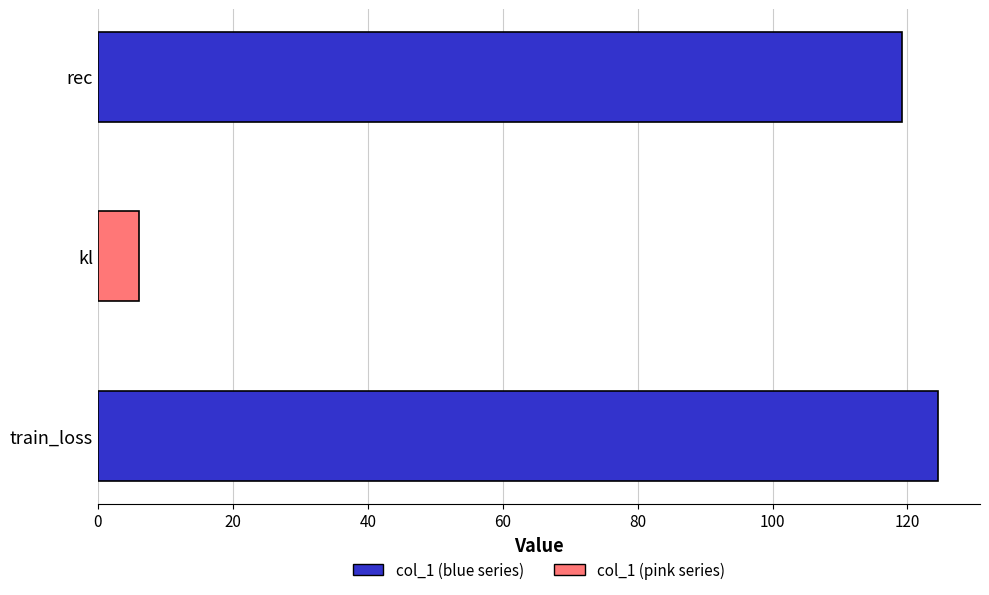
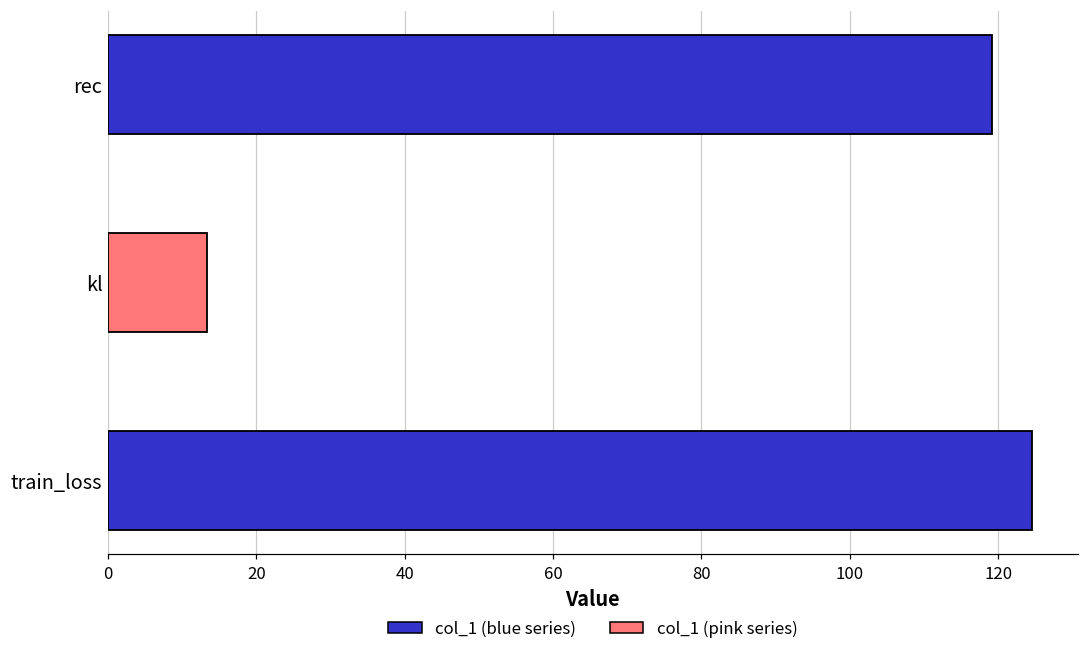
kl: 6 -> 13
